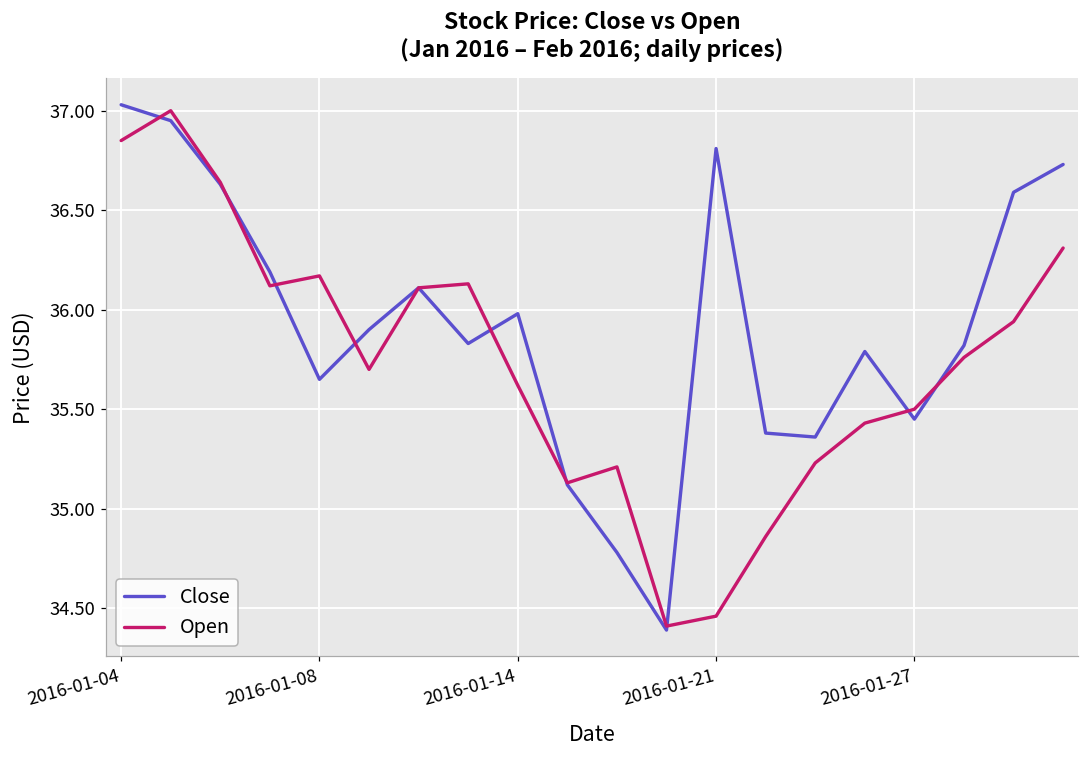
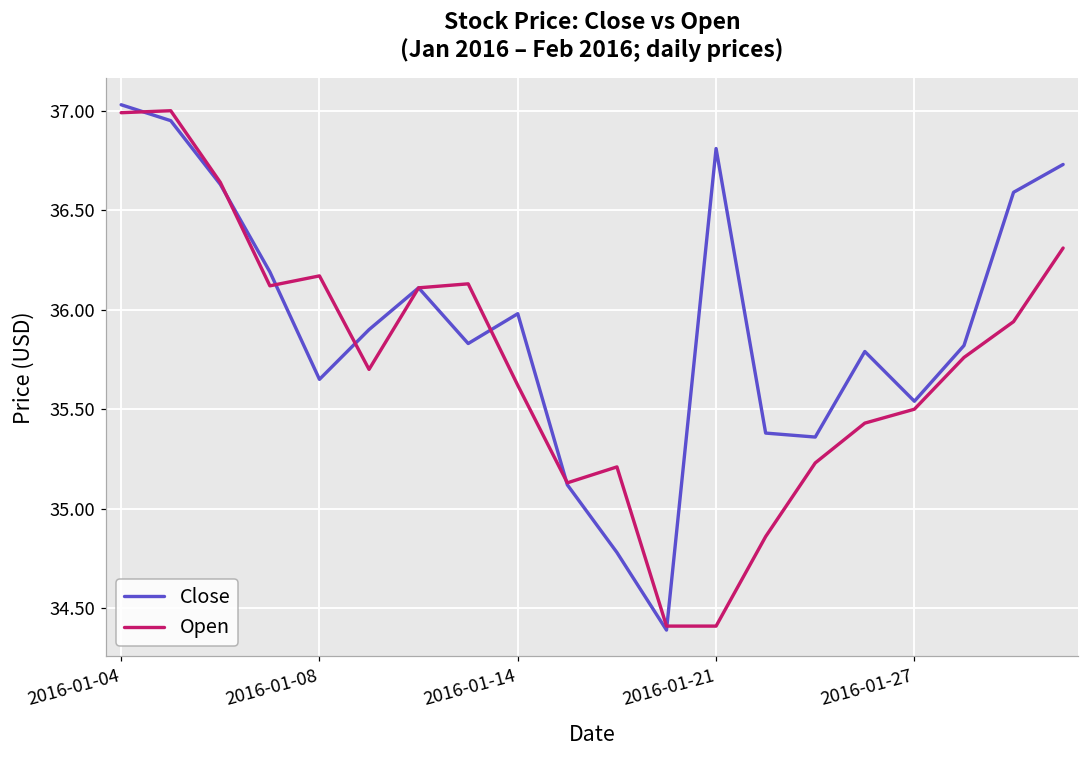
Open, 2016-01-04: 36.85 -> 36.99
Open, 2016-01-21: 34.46 -> 34.41
Close, 2016-01-27: 35.45 -> 35.54
